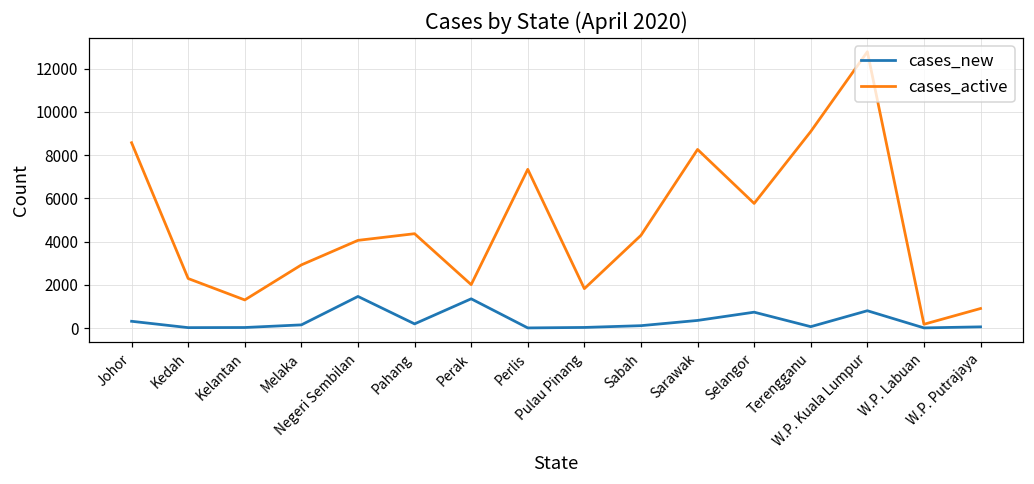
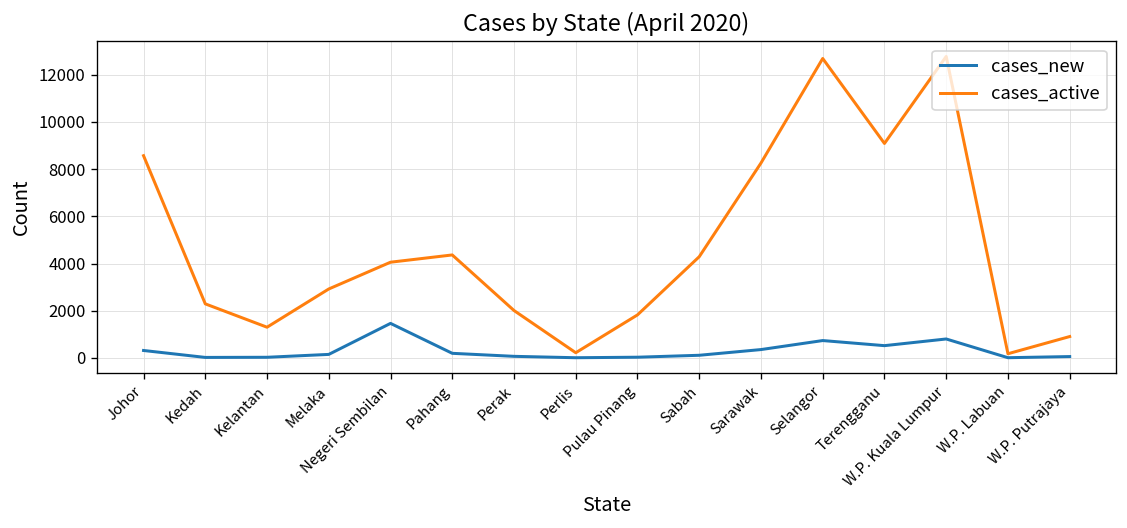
cases_new, Perak: 1400 -> 100
cases_active, Perlis: 7300 -> 200
cases_active, Selangor: 5800 -> 12700
cases_new, Terengganu: 100 -> 500
